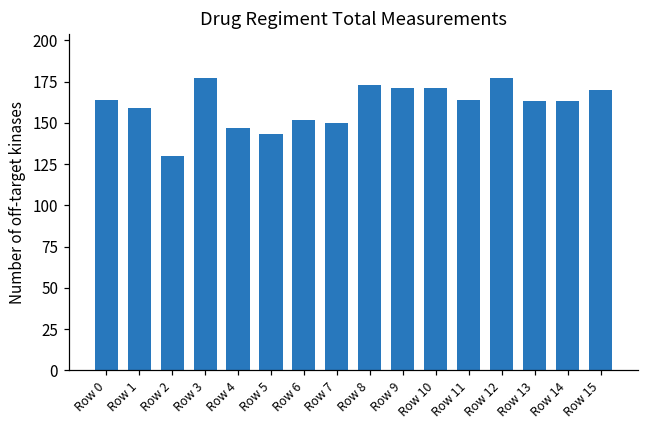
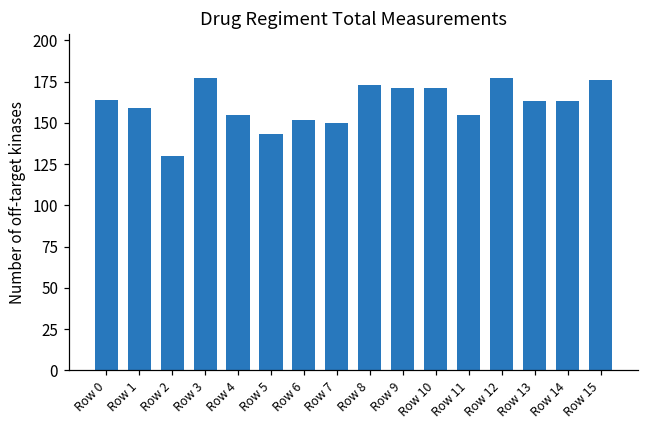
Row 4: 147 -> 155
Row 11: 164 -> 155
Row 15: 170 -> 176
